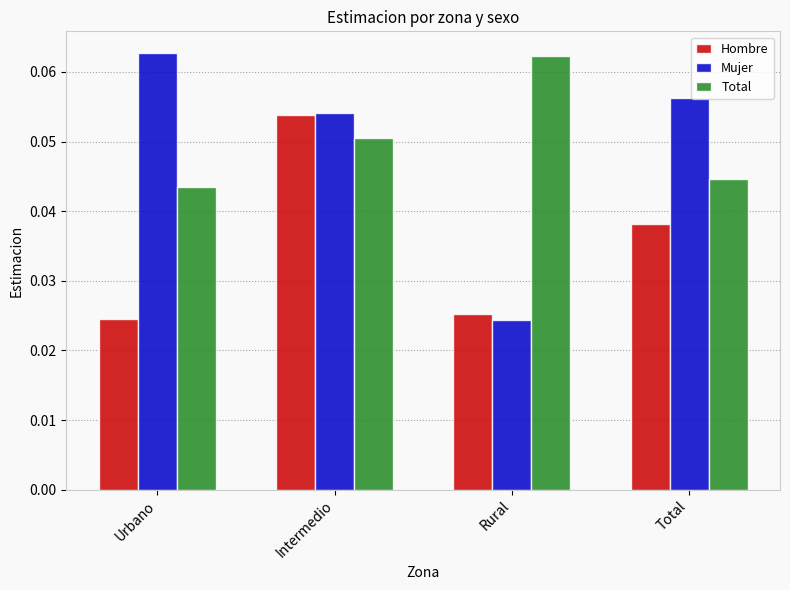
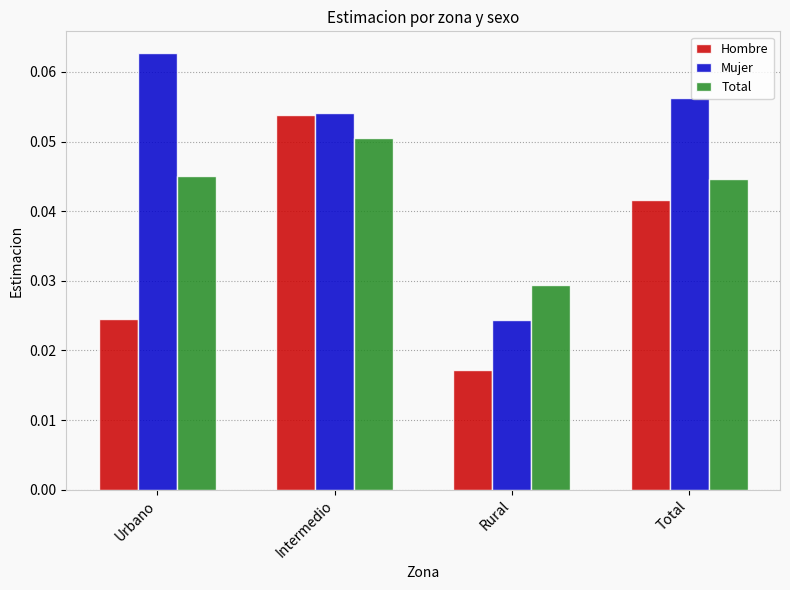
Total, Urbano: 0.044 -> 0.045
Hombre, Rural: 0.025 -> 0.017
Total, Rural: 0.062 -> 0.029
Hombre, Total: 0.038 -> 0.042
